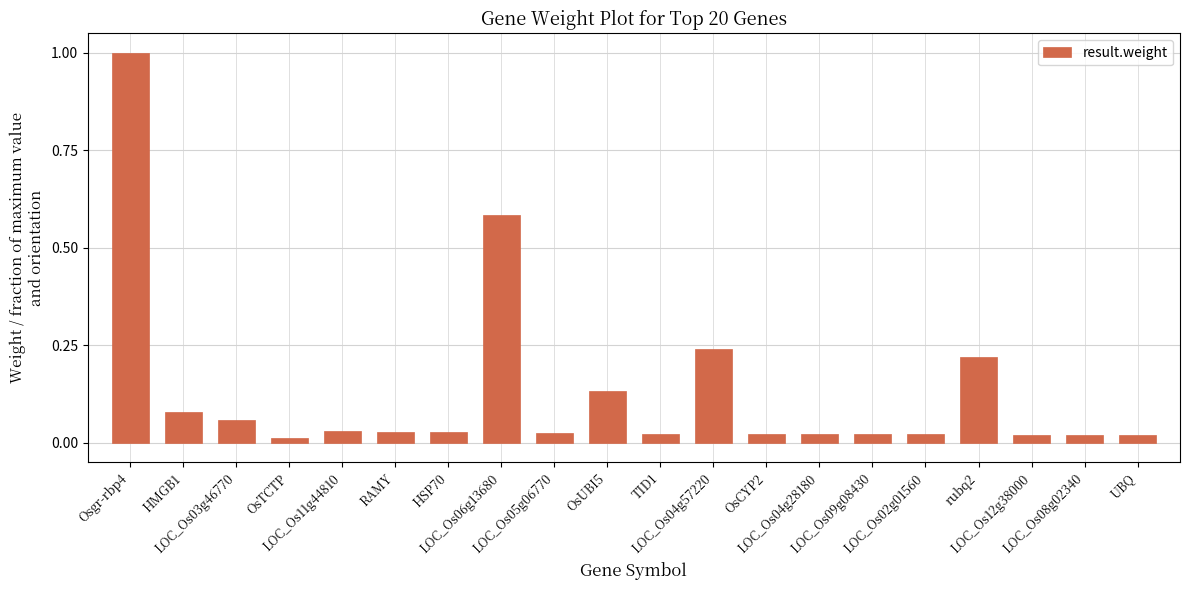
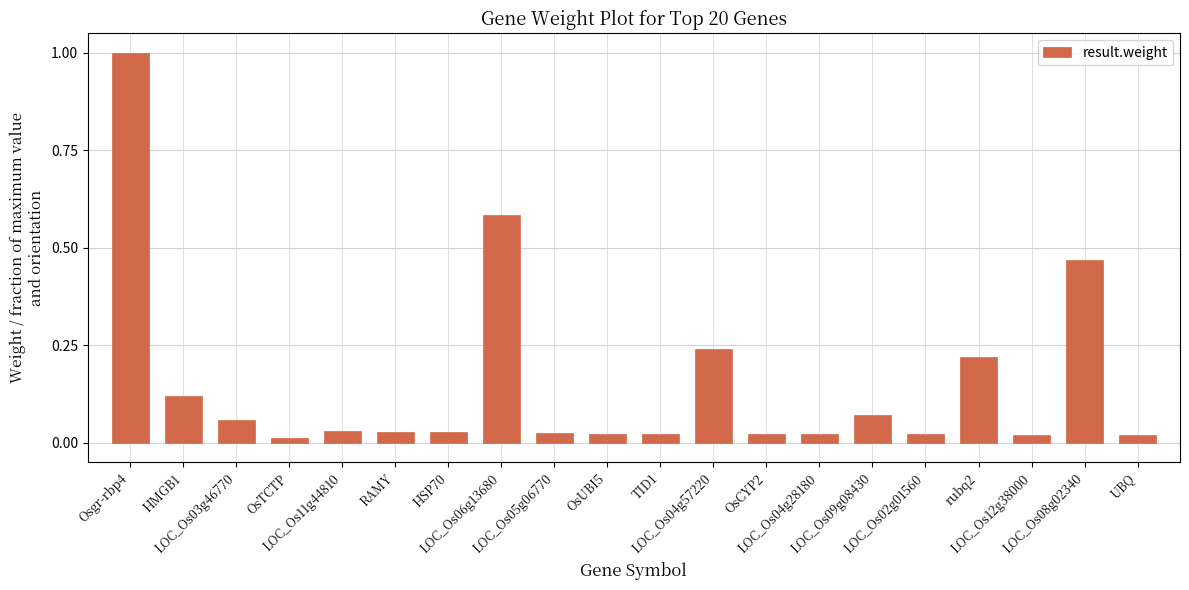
HMGB1: 0.08 -> 0.12
OsUBI5: 0.13 -> 0.02
LOC_Os09g08430: 0.02 -> 0.07
LOC_Os08g02340: 0.02 -> 0.47
